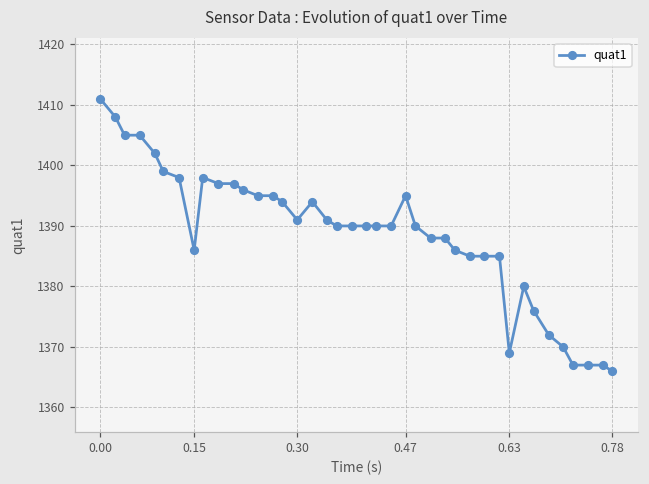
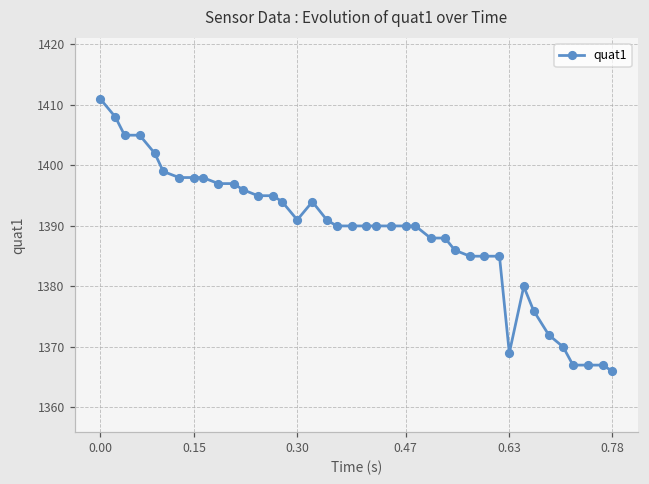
0.15: 1386 -> 1398
0.47: 1395 -> 1390
